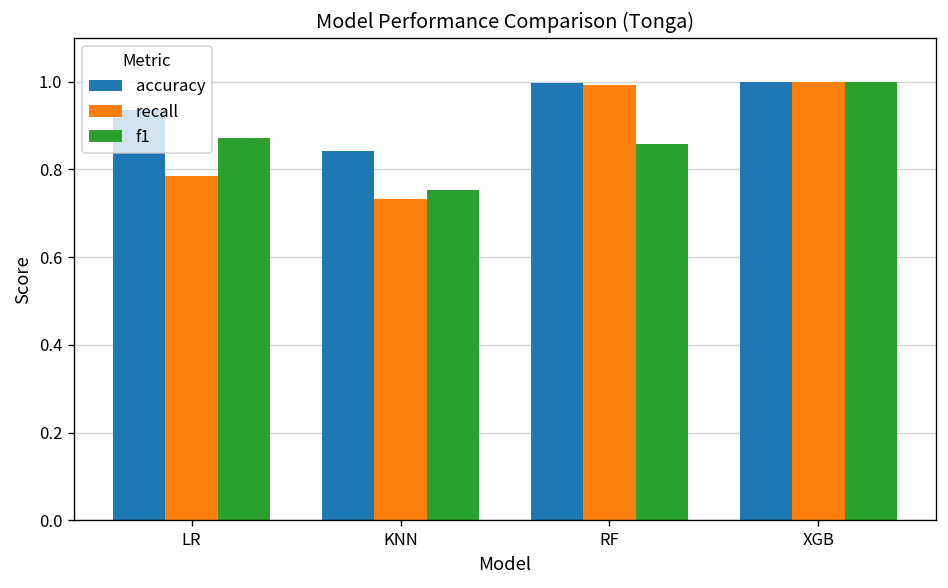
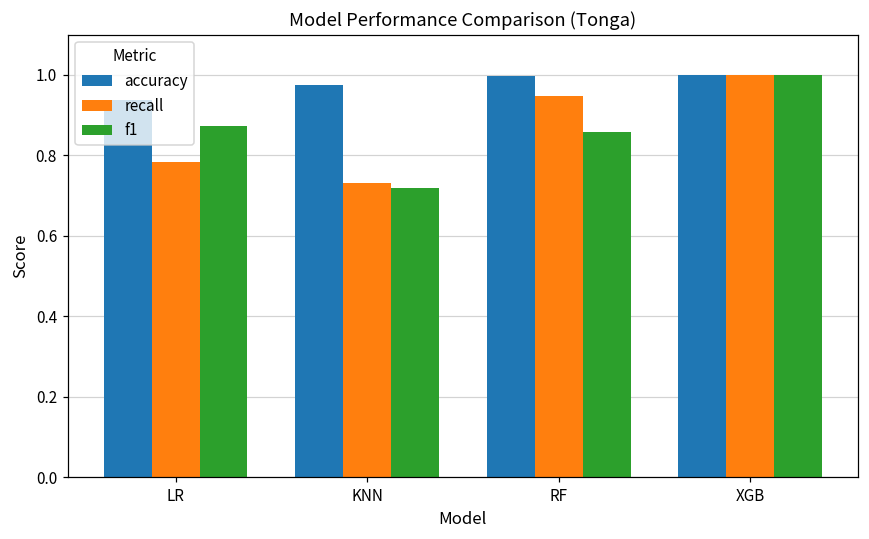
accuracy, KNN: 0.84 -> 0.97
f1, KNN: 0.75 -> 0.72
recall, RF: 0.99 -> 0.95
